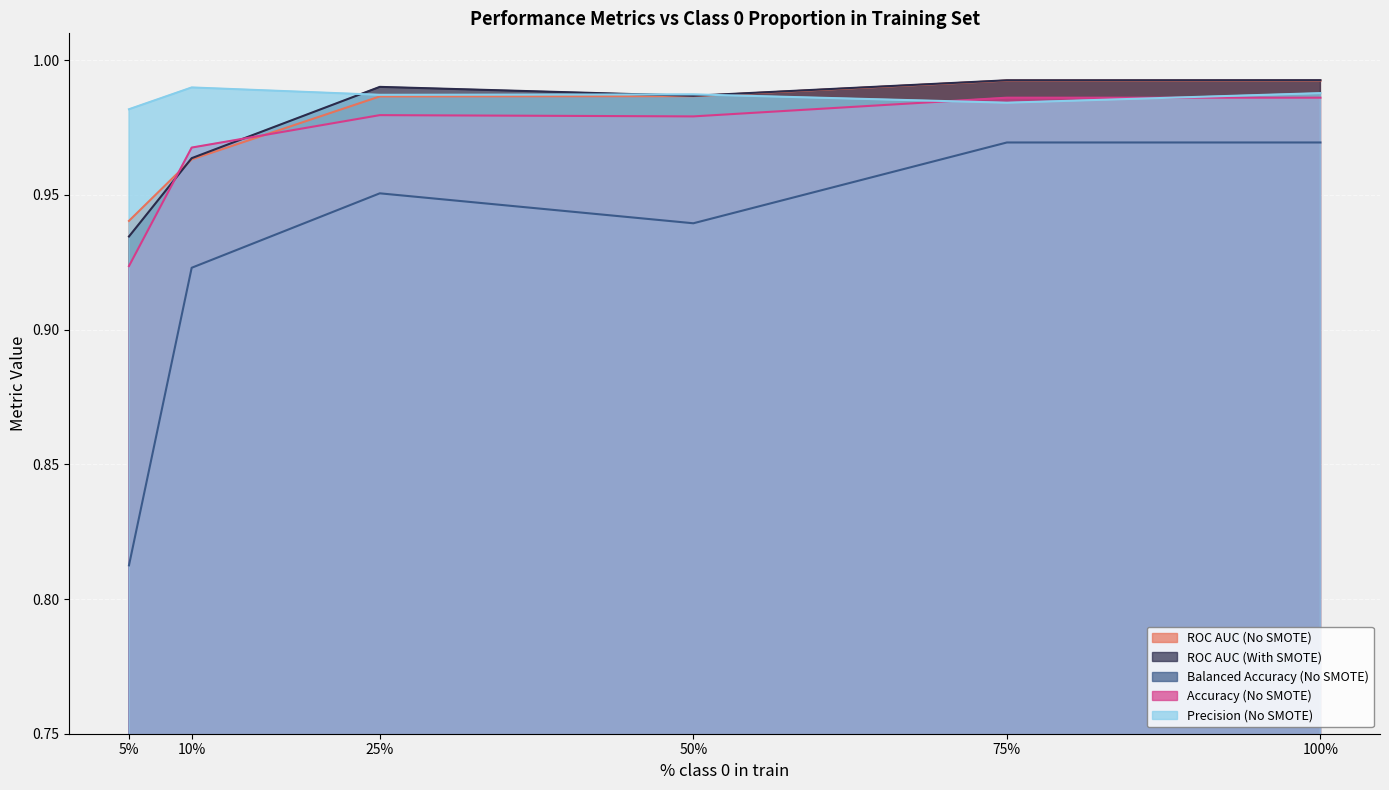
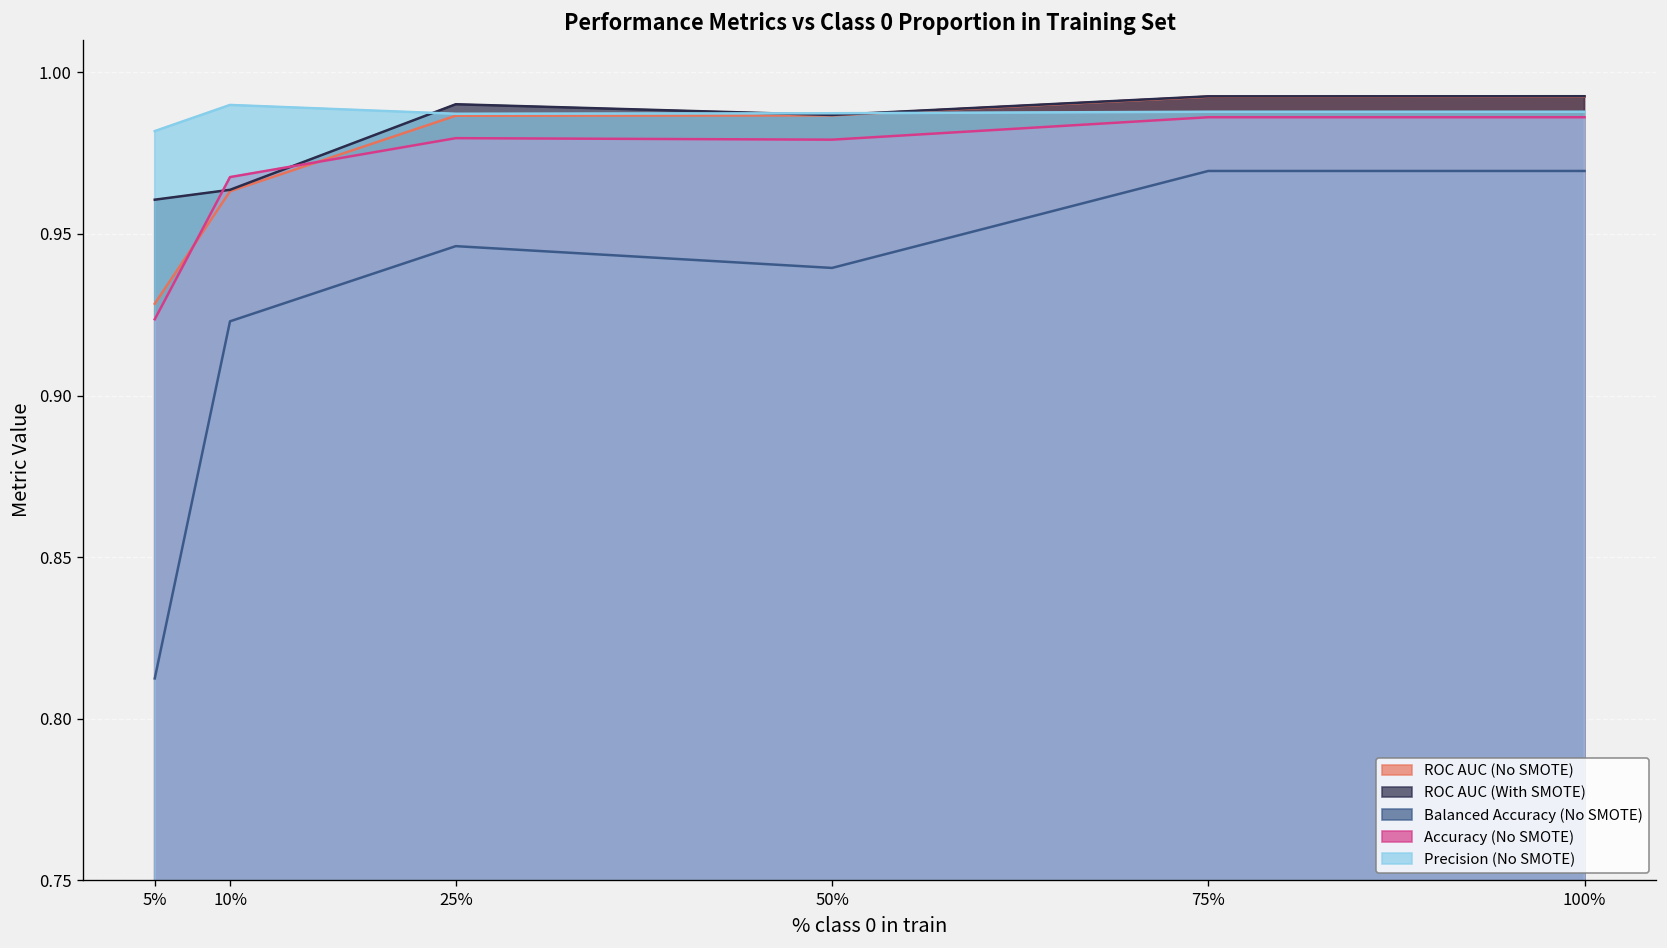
ROC AUC (No SMOTE), 5%: 0.940 -> 0.928
ROC AUC (With SMOTE), 5%: 0.935 -> 0.961
Balanced Accuracy (No SMOTE), 25%: 0.951 -> 0.946
Precision (No SMOTE), 75%: 0.984 -> 0.988
